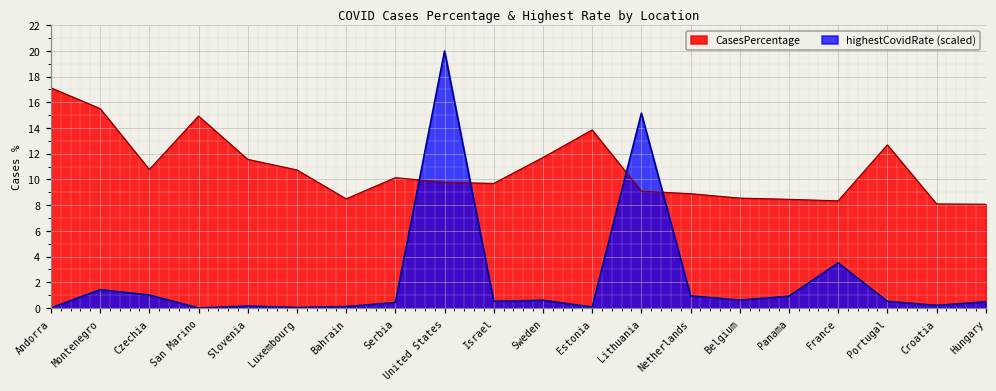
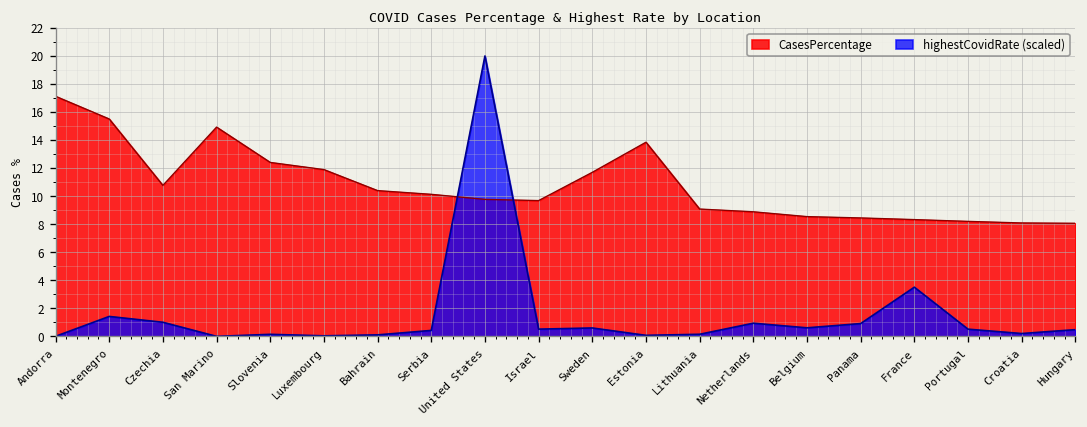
CasesPercentage, Slovenia: 11.6 -> 12.4
CasesPercentage, Luxembourg: 10.7 -> 11.9
CasesPercentage, Bahrain: 8.5 -> 10.4
highestCovidRate (scaled), Lithuania: 15.2 -> 0.2
CasesPercentage, Portugal: 12.7 -> 8.2
